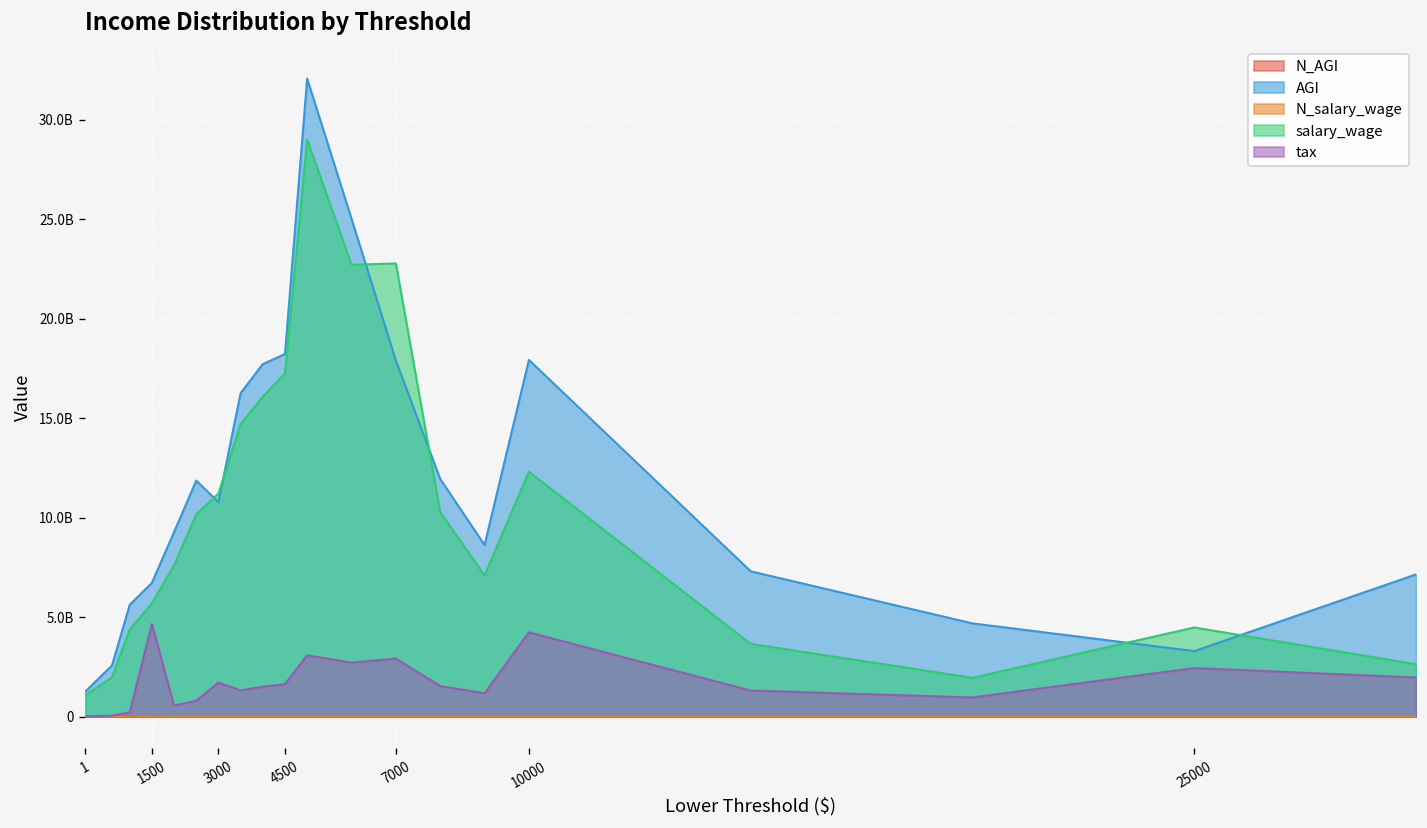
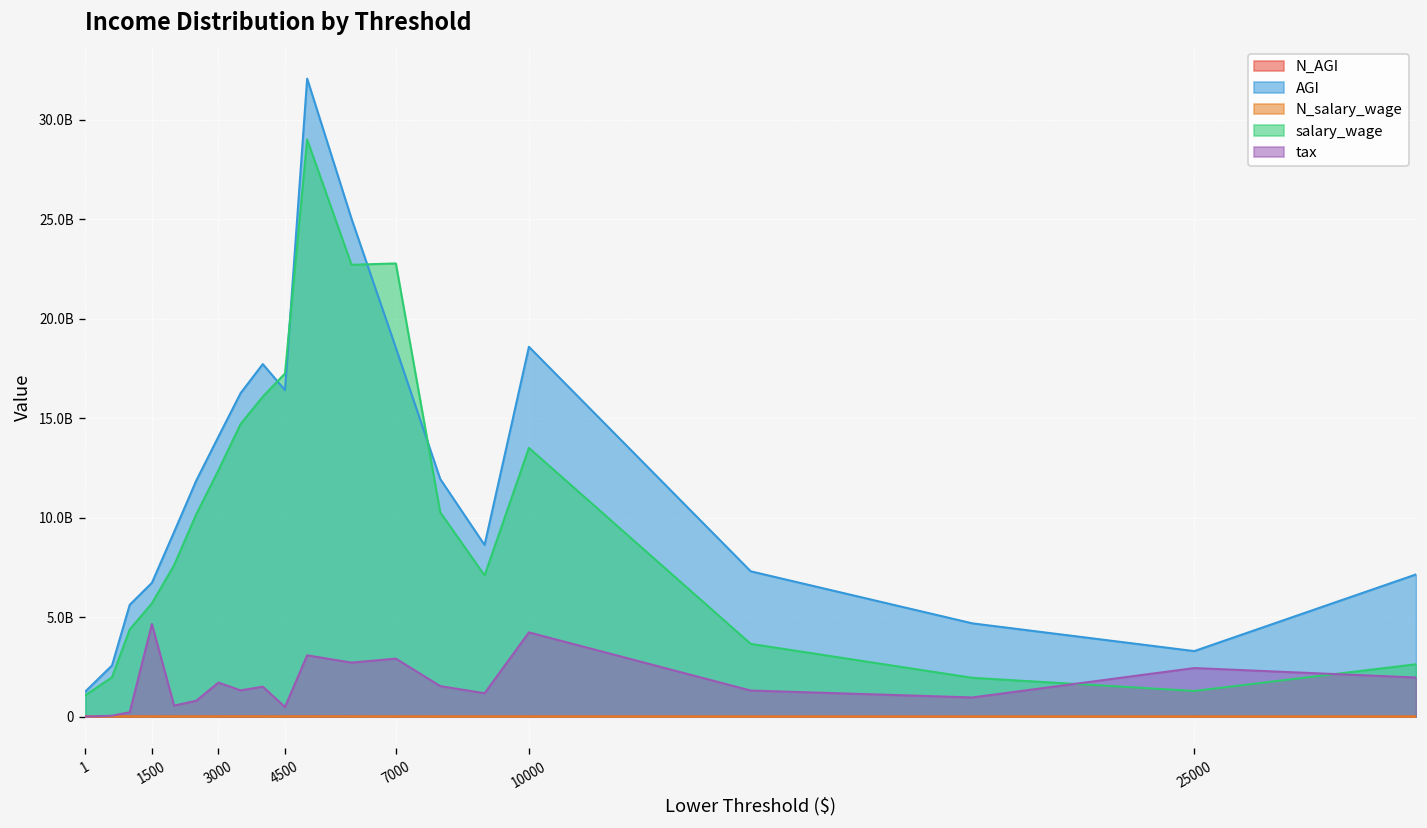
AGI, 3000: 10800000000 -> 14100000000
salary_wage, 3000: 11200000000 -> 12400000000
AGI, 4500: 18200000000 -> 16400000000
tax, 4500: 1600000000 -> 500000000
AGI, 7000: 17900000000 -> 18500000000
AGI, 10000: 17900000000 -> 18600000000
salary_wage, 10000: 12300000000 -> 13500000000
salary_wage, 25000: 4500000000 -> 1300000000
